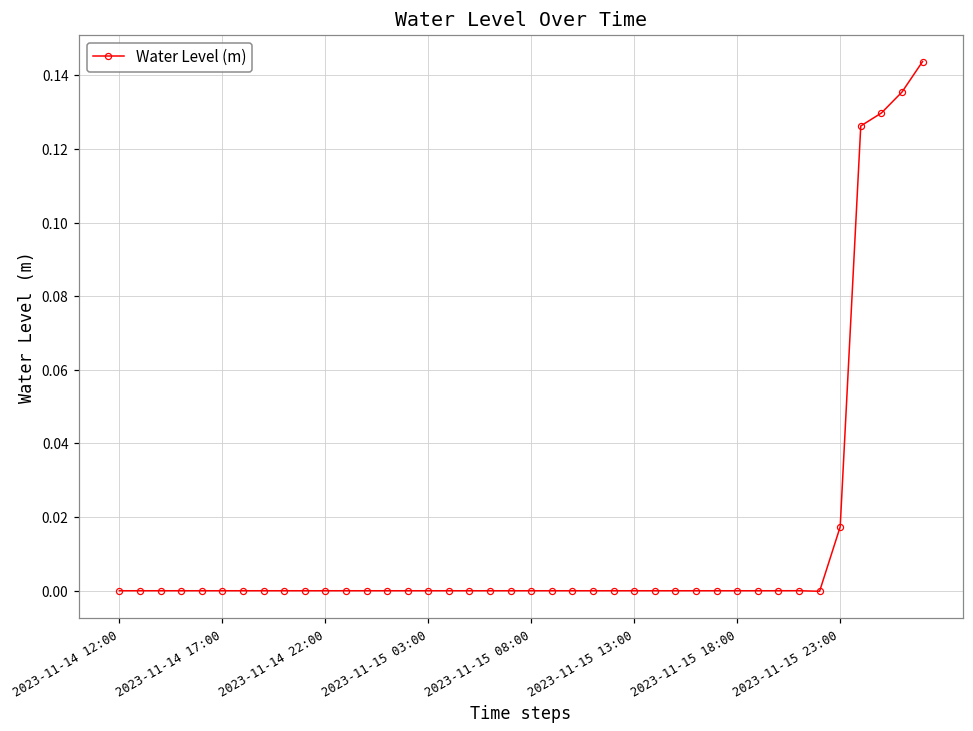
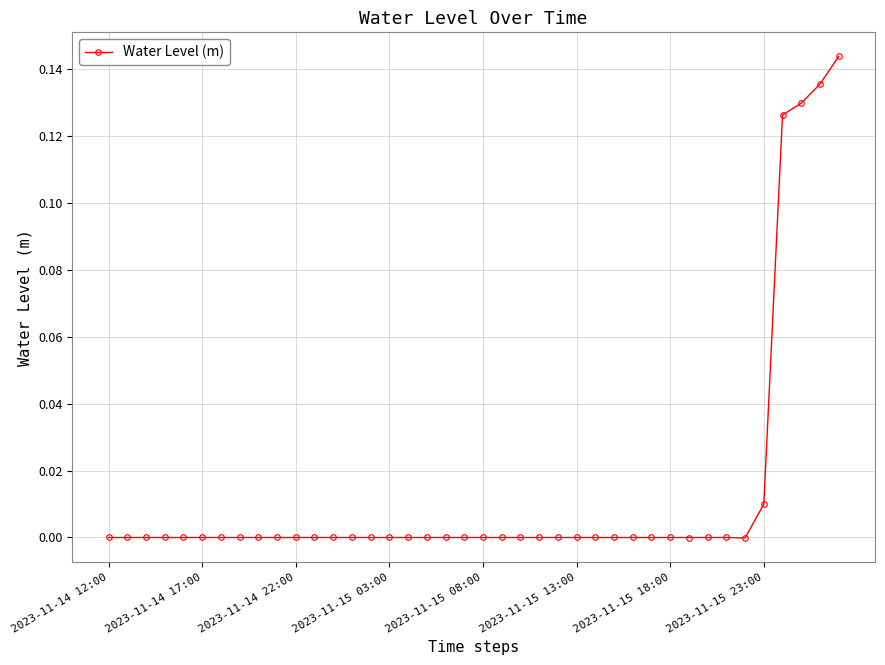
2023-11-15 23:00: 0.017 -> 0.010
